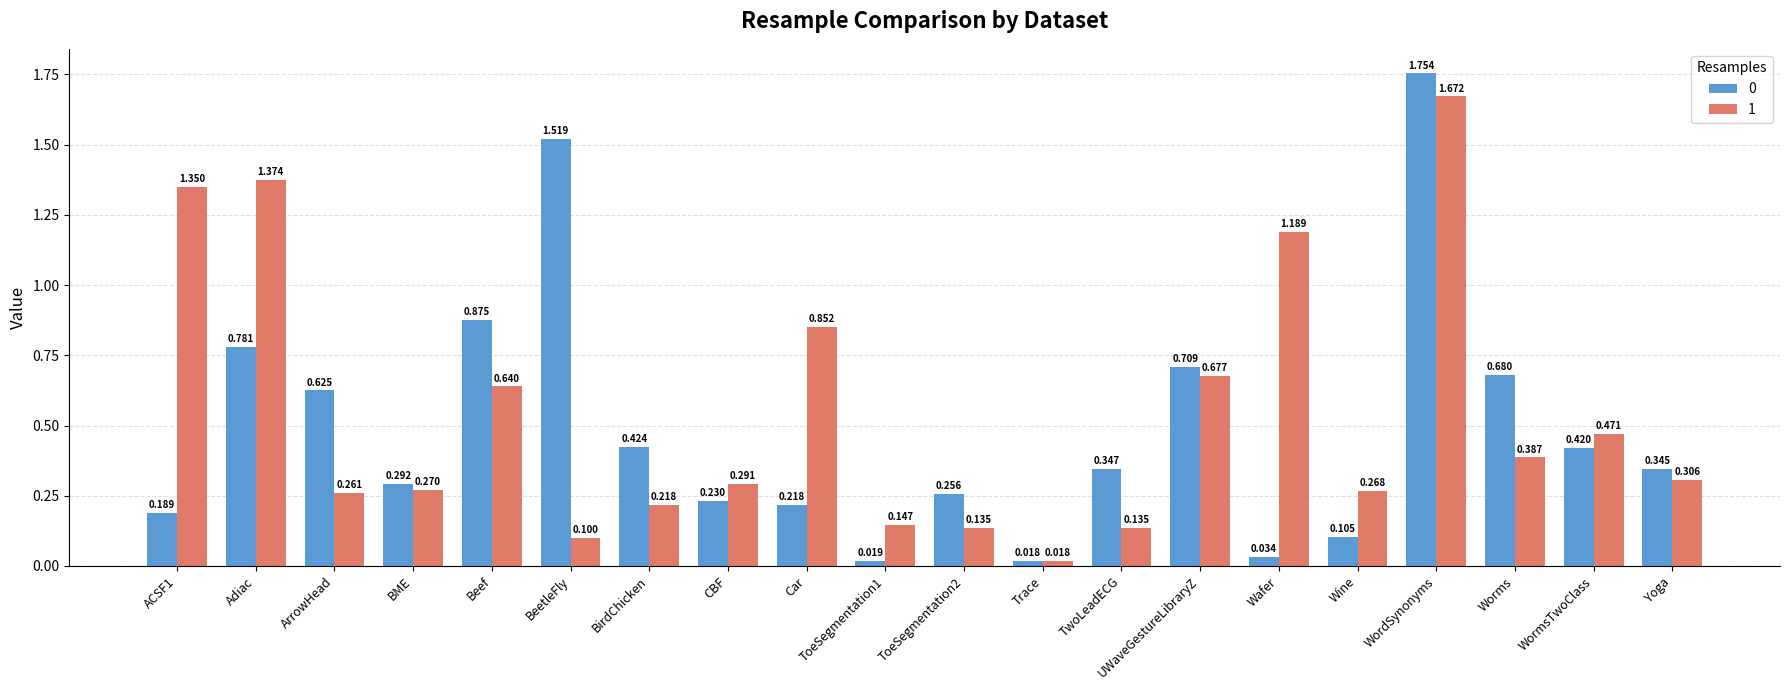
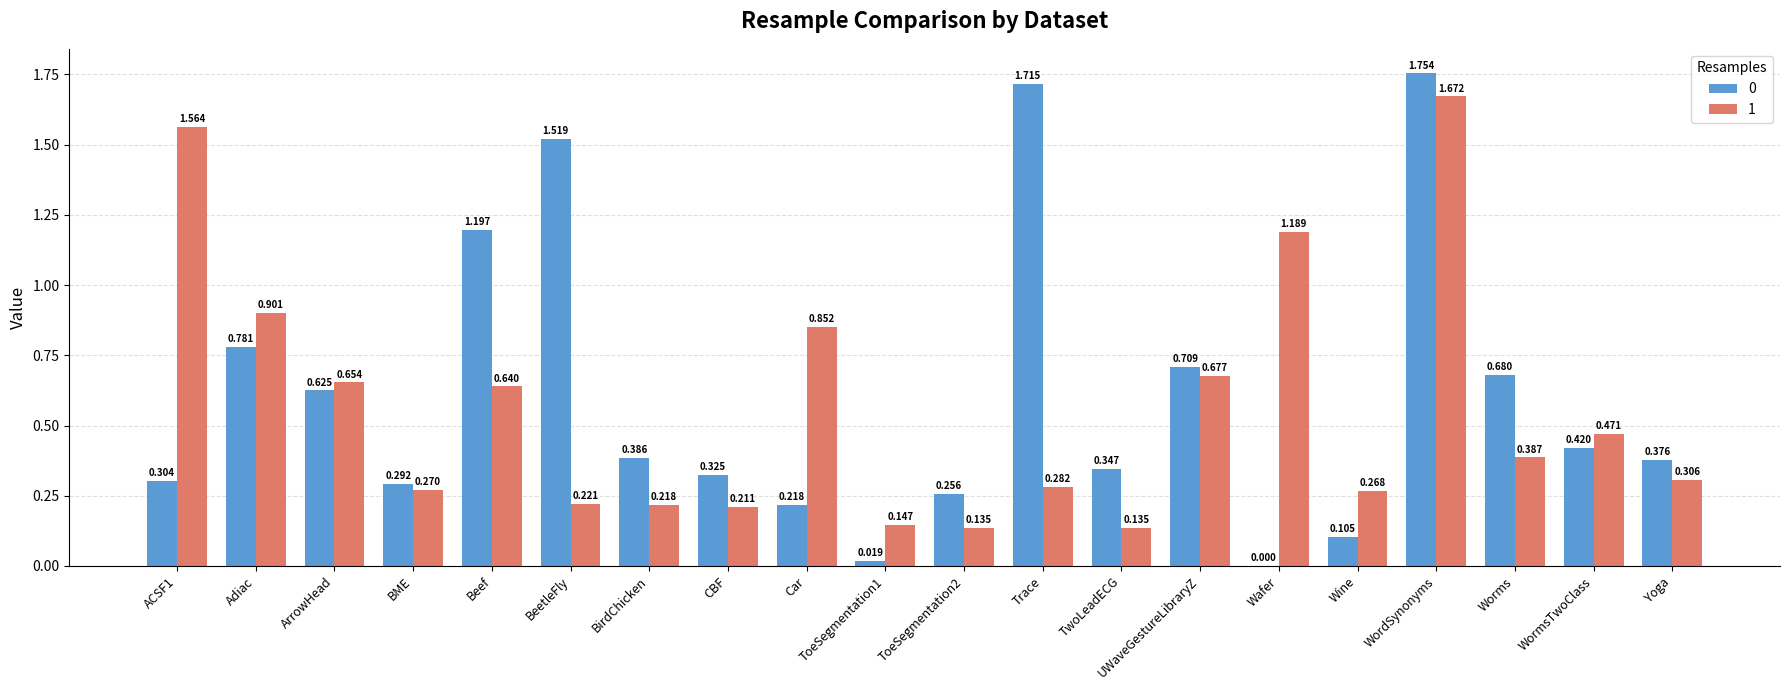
0, ACSF1: 0.189 -> 0.304
1, ACSF1: 1.350 -> 1.564
1, Adiac: 1.374 -> 0.901
1, ArrowHead: 0.261 -> 0.654
0, Beef: 0.875 -> 1.197
1, BeetleFly: 0.100 -> 0.221
0, BirdChicken: 0.424 -> 0.386
0, CBF: 0.230 -> 0.325
1, CBF: 0.291 -> 0.211
0, Trace: 0.018 -> 1.715
1, Trace: 0.018 -> 0.282
0, Wafer: 0.034 -> 0.000
0, Yoga: 0.345 -> 0.376
